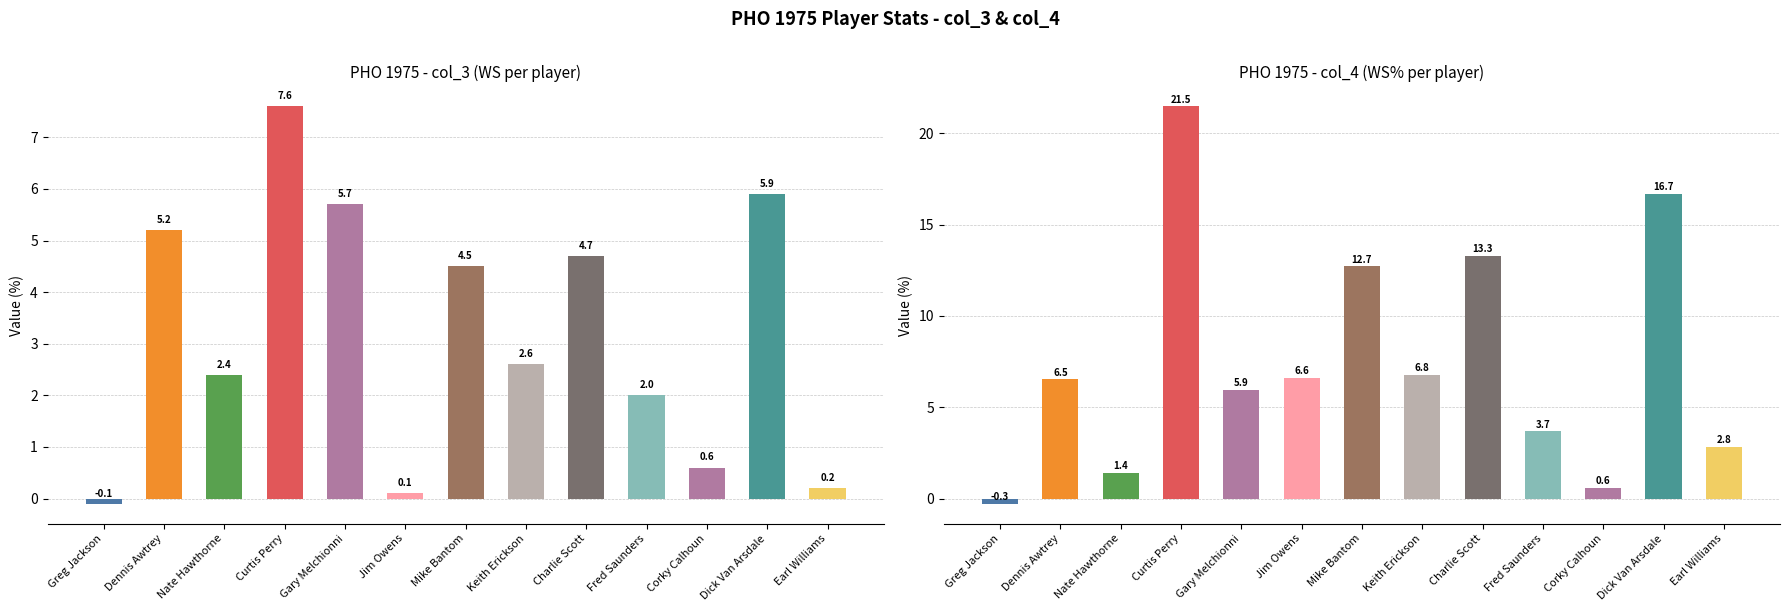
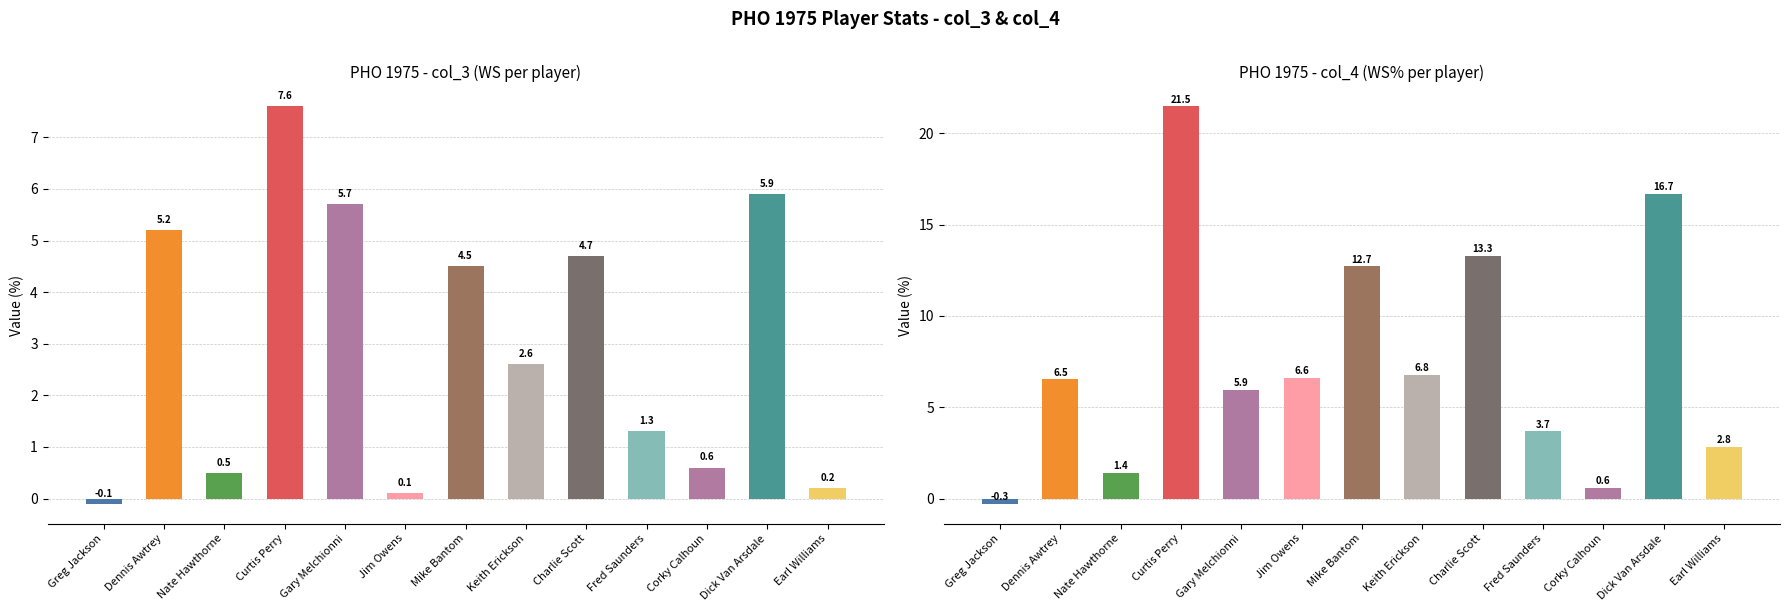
PHO 1975 - col_3 (WS per player), Nate Hawthorne: 2.4 -> 0.5
PHO 1975 - col_3 (WS per player), Fred Saunders: 2.0 -> 1.3
